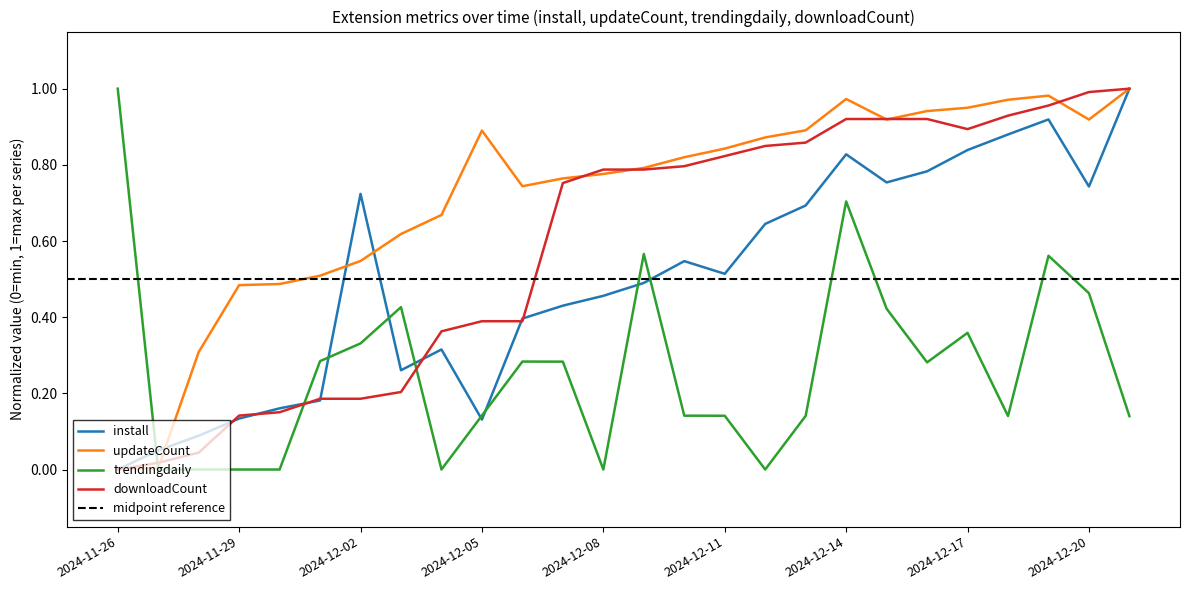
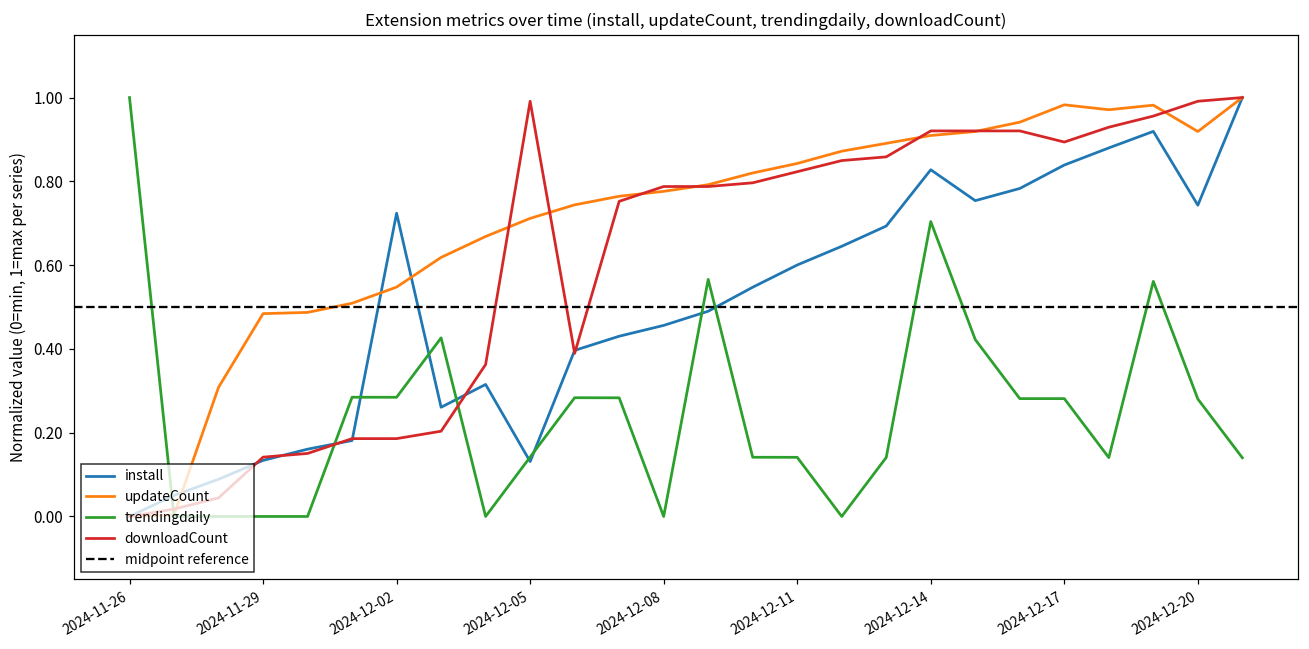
trendingdaily, 2024-12-02: 0.33 -> 0.28
updateCount, 2024-12-05: 0.89 -> 0.71
downloadCount, 2024-12-05: 0.39 -> 0.99
install, 2024-12-11: 0.51 -> 0.60
updateCount, 2024-12-14: 0.97 -> 0.91
updateCount, 2024-12-17: 0.95 -> 0.98
trendingdaily, 2024-12-17: 0.36 -> 0.28
trendingdaily, 2024-12-20: 0.46 -> 0.28
